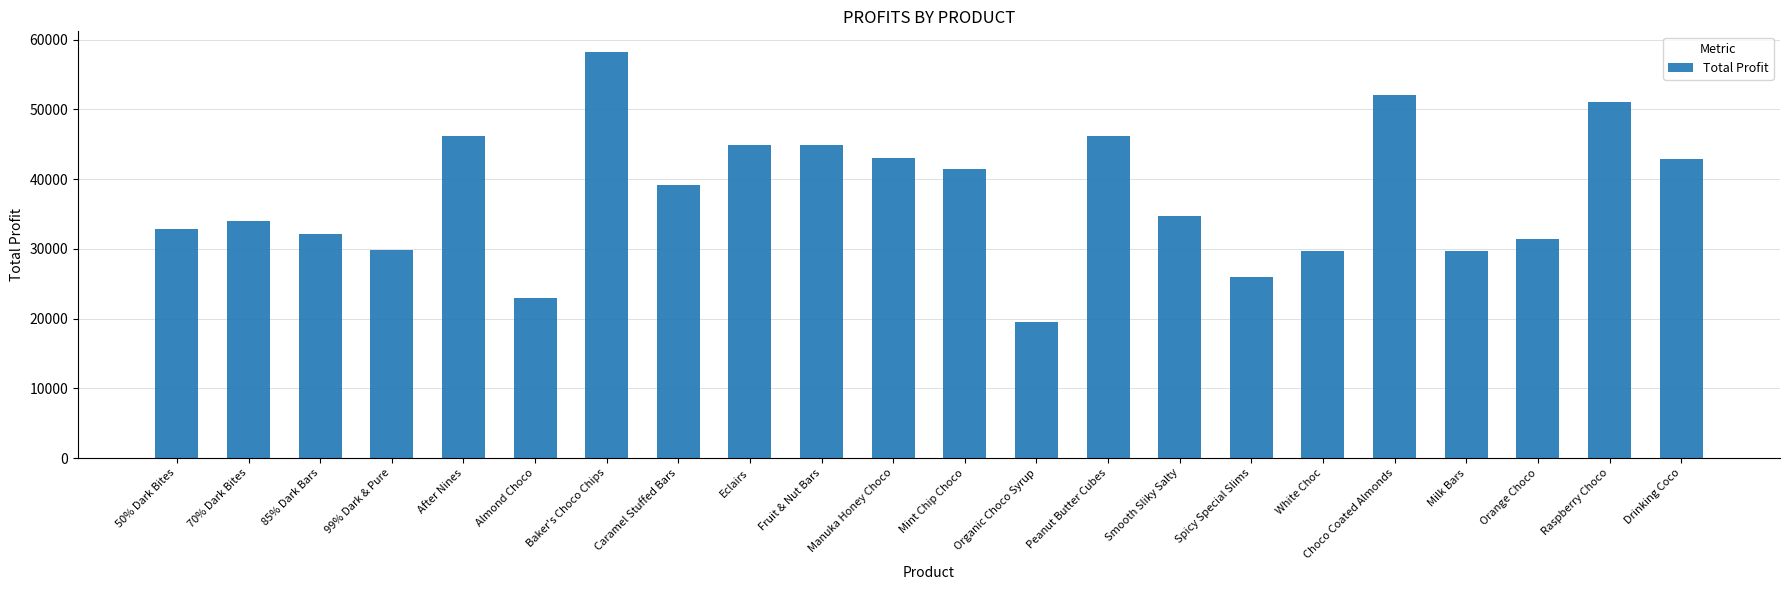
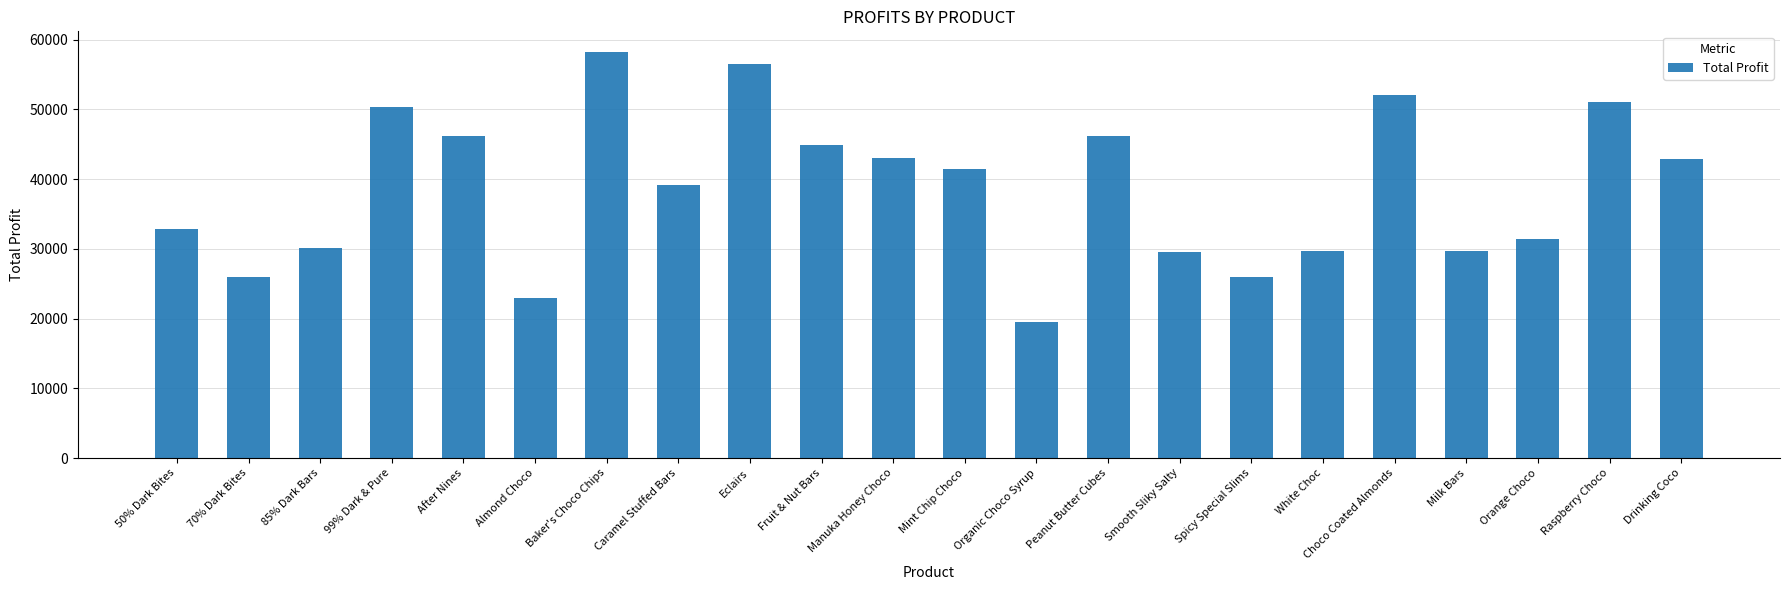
70% Dark Bites: 34000 -> 26000
85% Dark Bars: 32000 -> 30000
99% Dark & Pure: 30000 -> 50000
Eclairs: 45000 -> 56000
Smooth Sliky Salty: 35000 -> 30000
